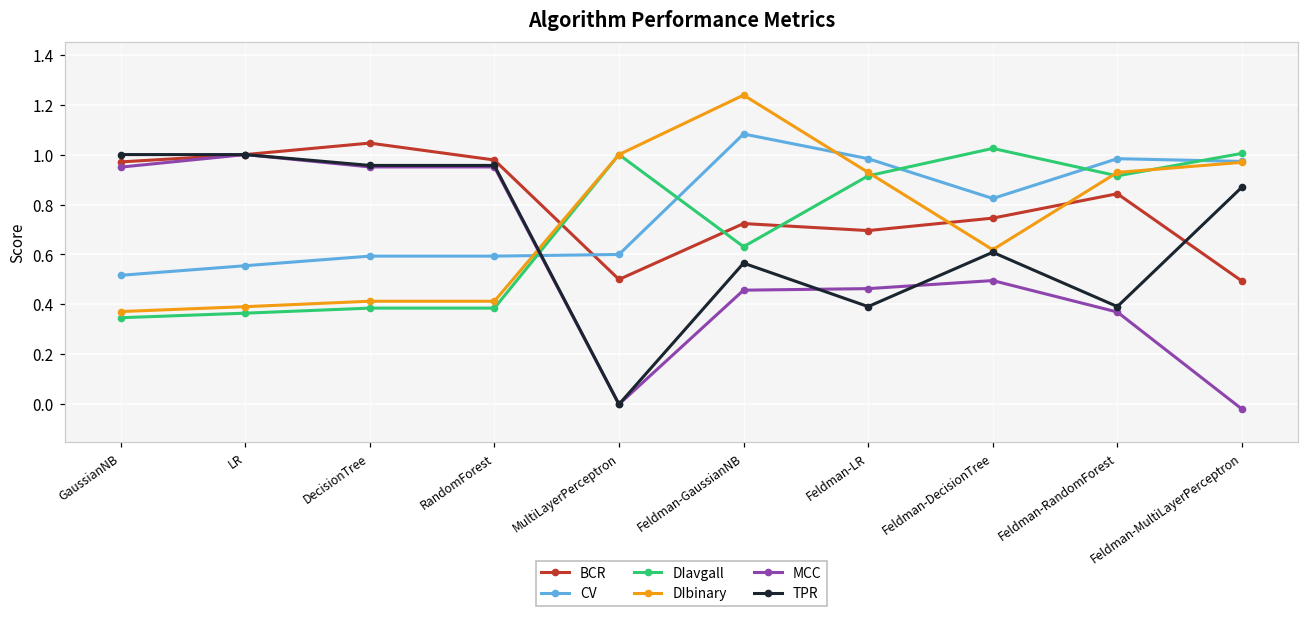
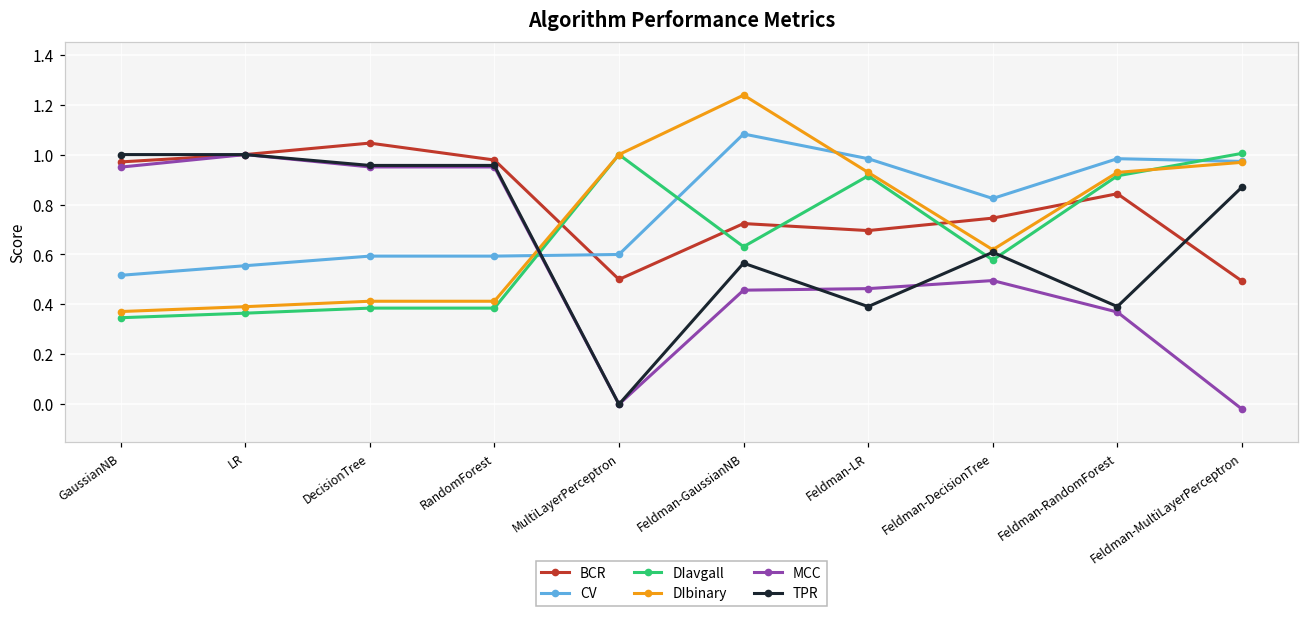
DIavgall, Feldman-DecisionTree: 1.02 -> 0.58
